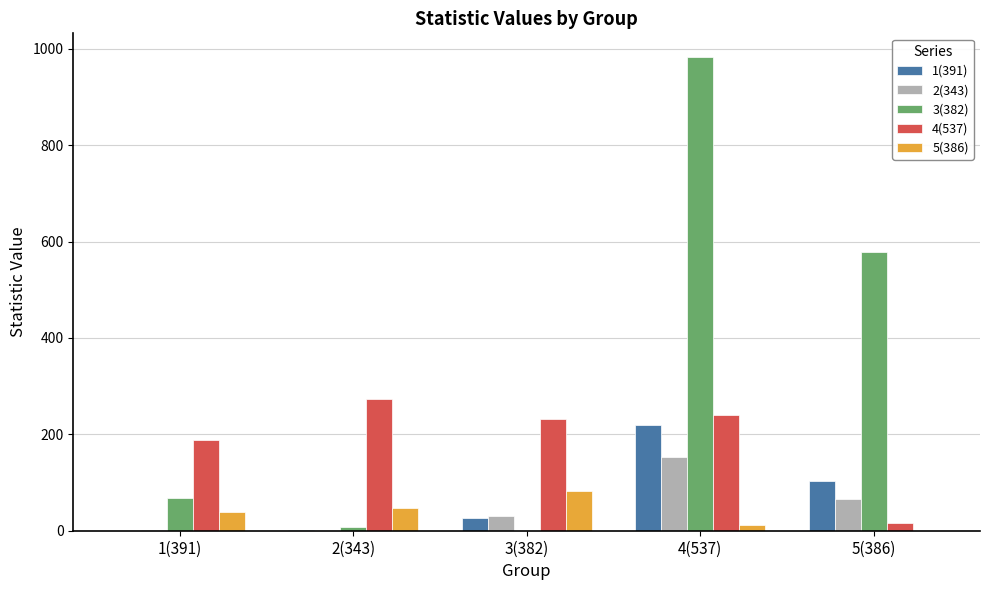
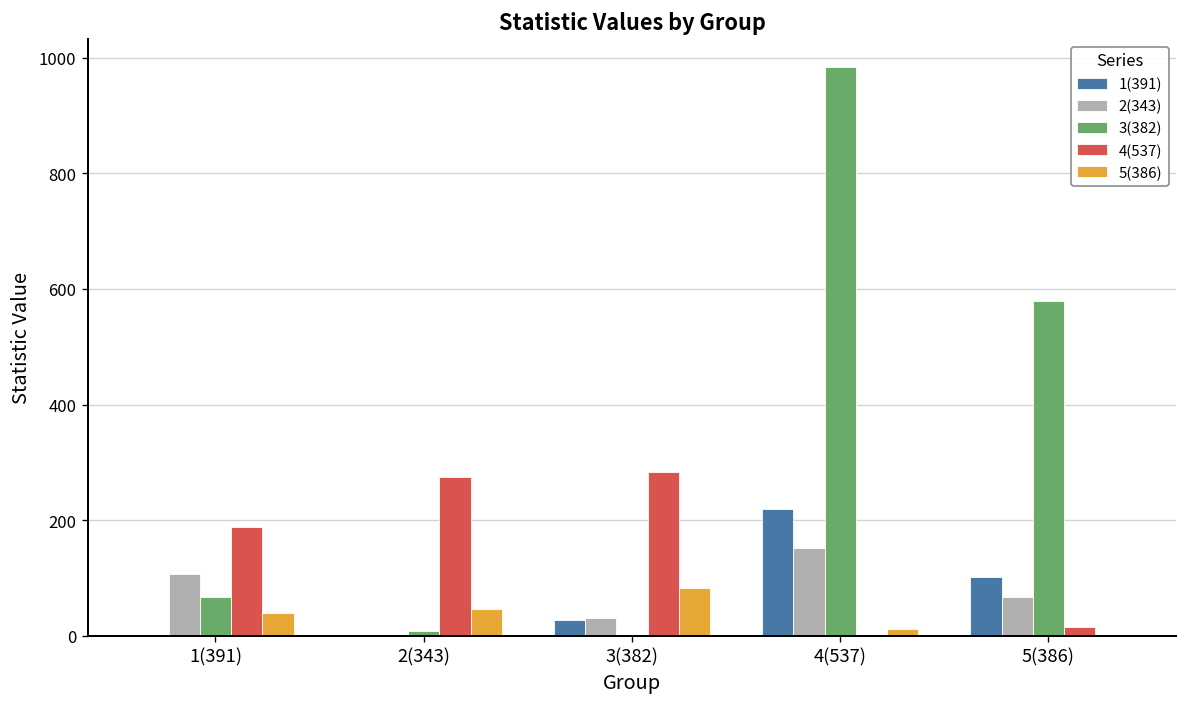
2(343), 1(391): 0 -> 110
4(537), 3(382): 230 -> 280
4(537), 4(537): 240 -> 0
